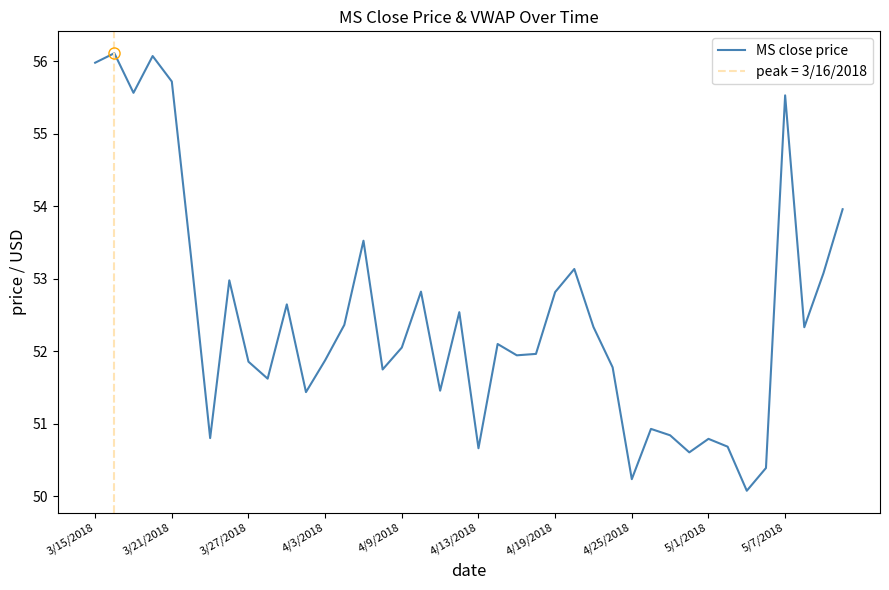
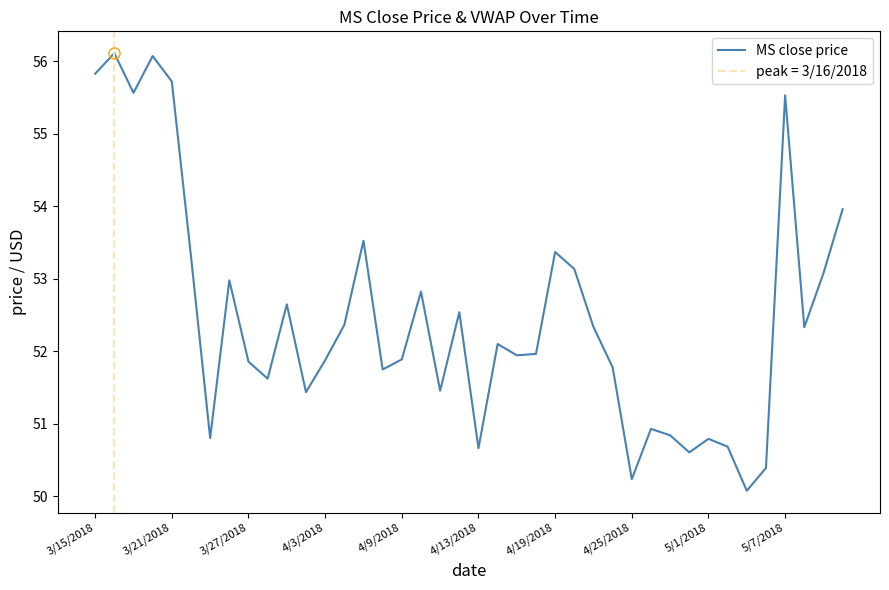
MS close price, 3/15/2018: 56.0 -> 55.8
MS close price, 4/9/2018: 52.1 -> 51.9
MS close price, 4/19/2018: 52.8 -> 53.4
